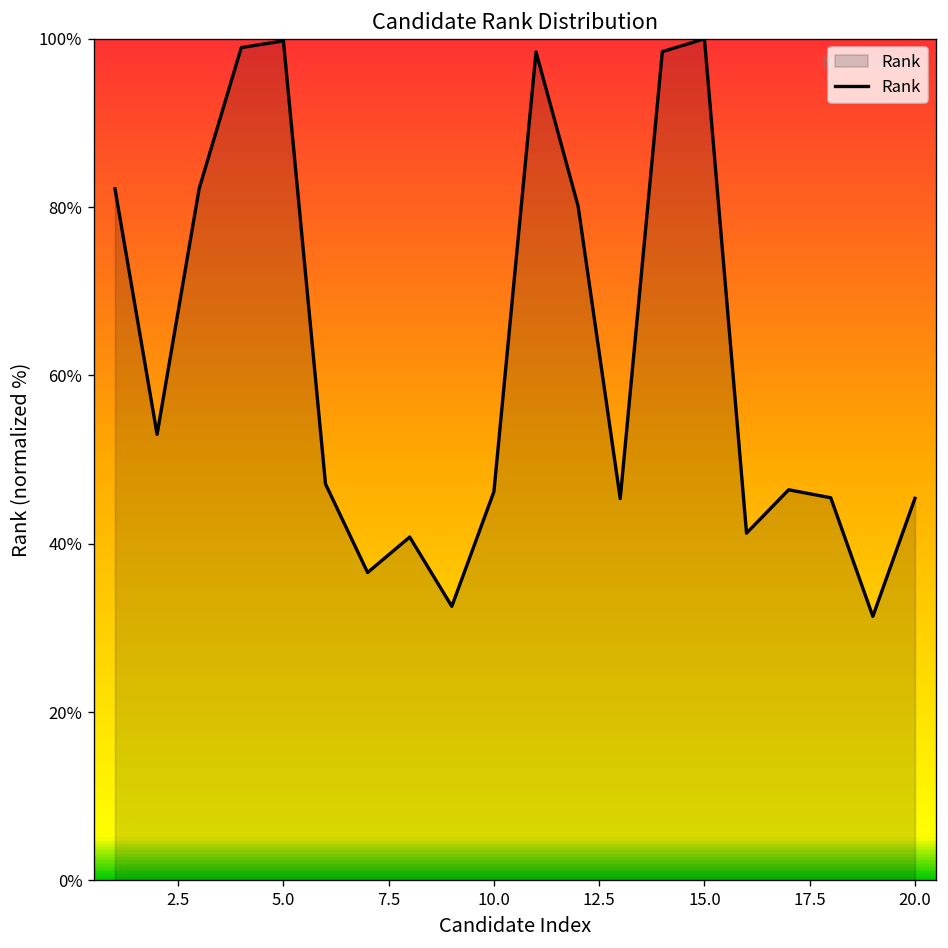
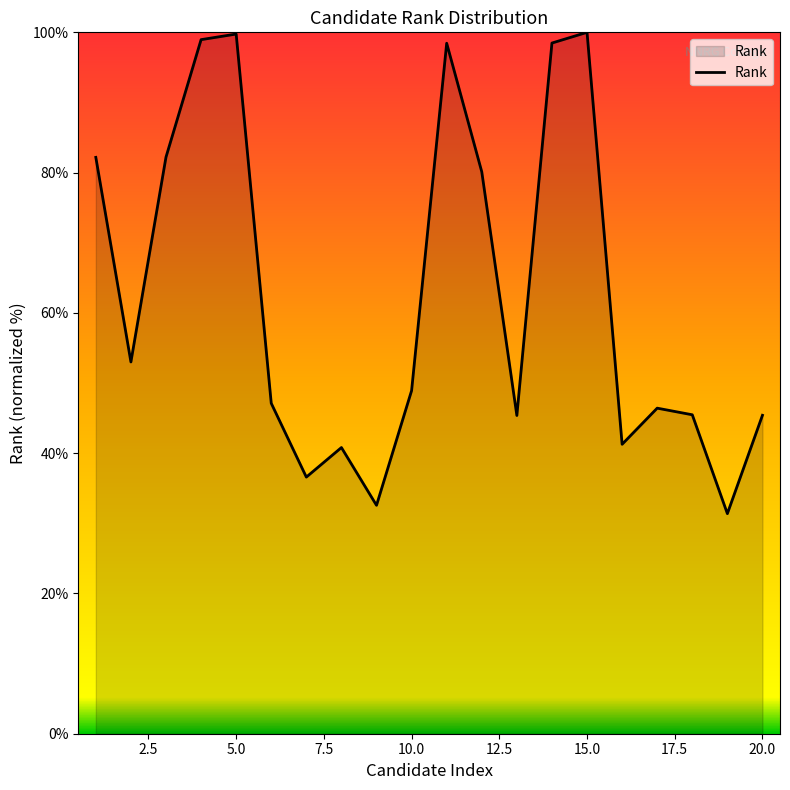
10.0: 46% -> 49%
